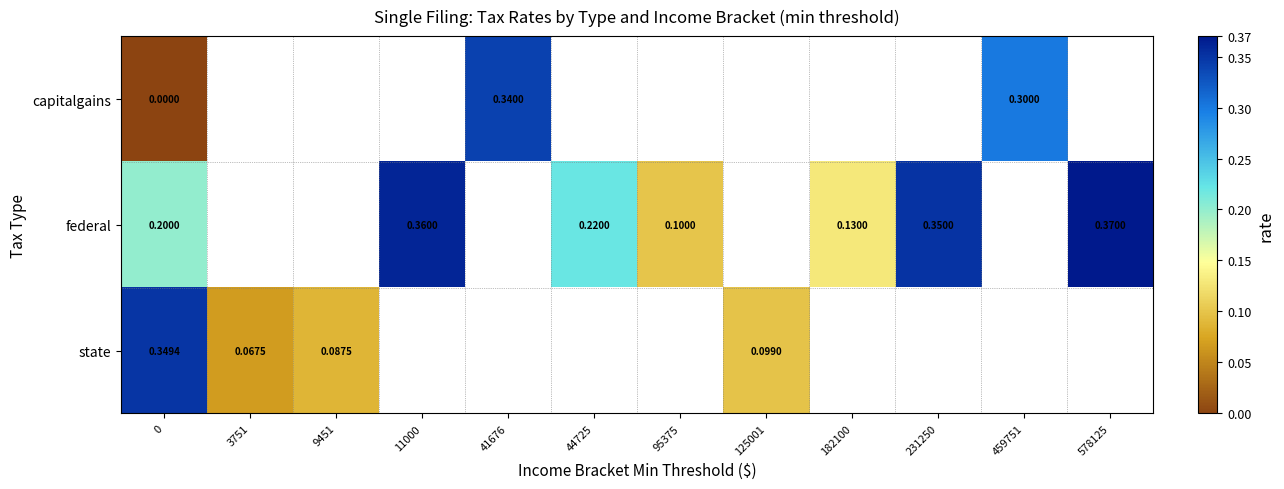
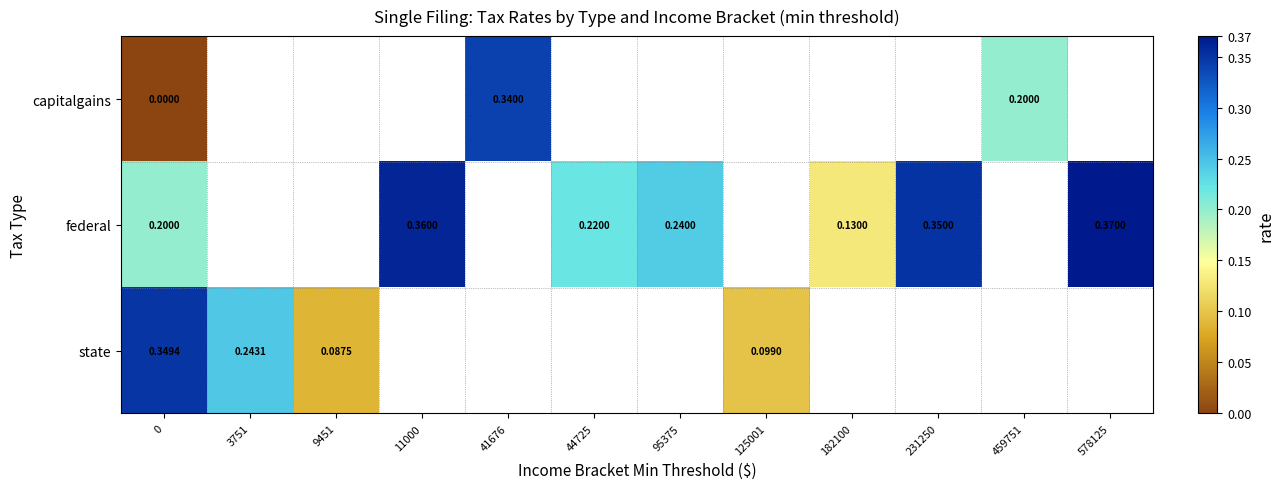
capitalgains, 459751: 0.3000 -> 0.2000
federal, 95375: 0.1000 -> 0.2400
state, 3751: 0.0675 -> 0.2431
